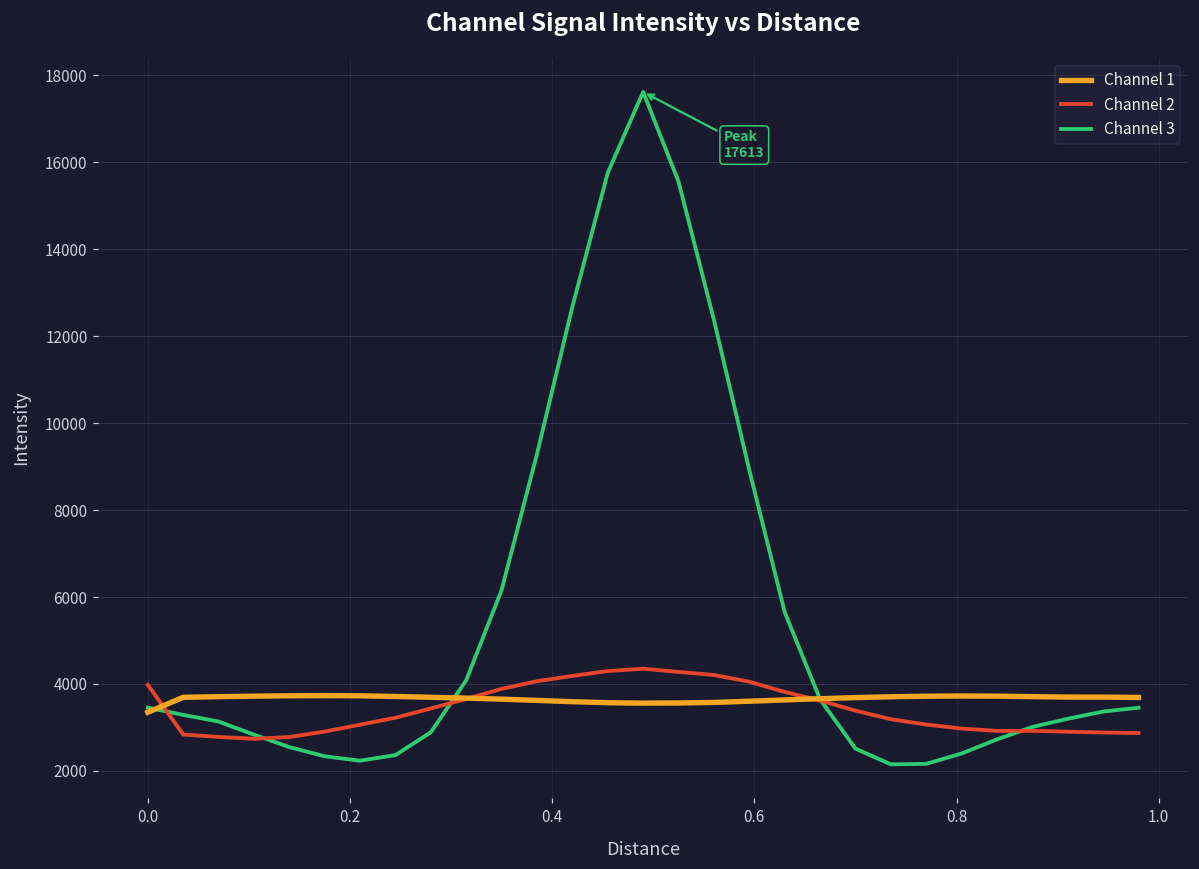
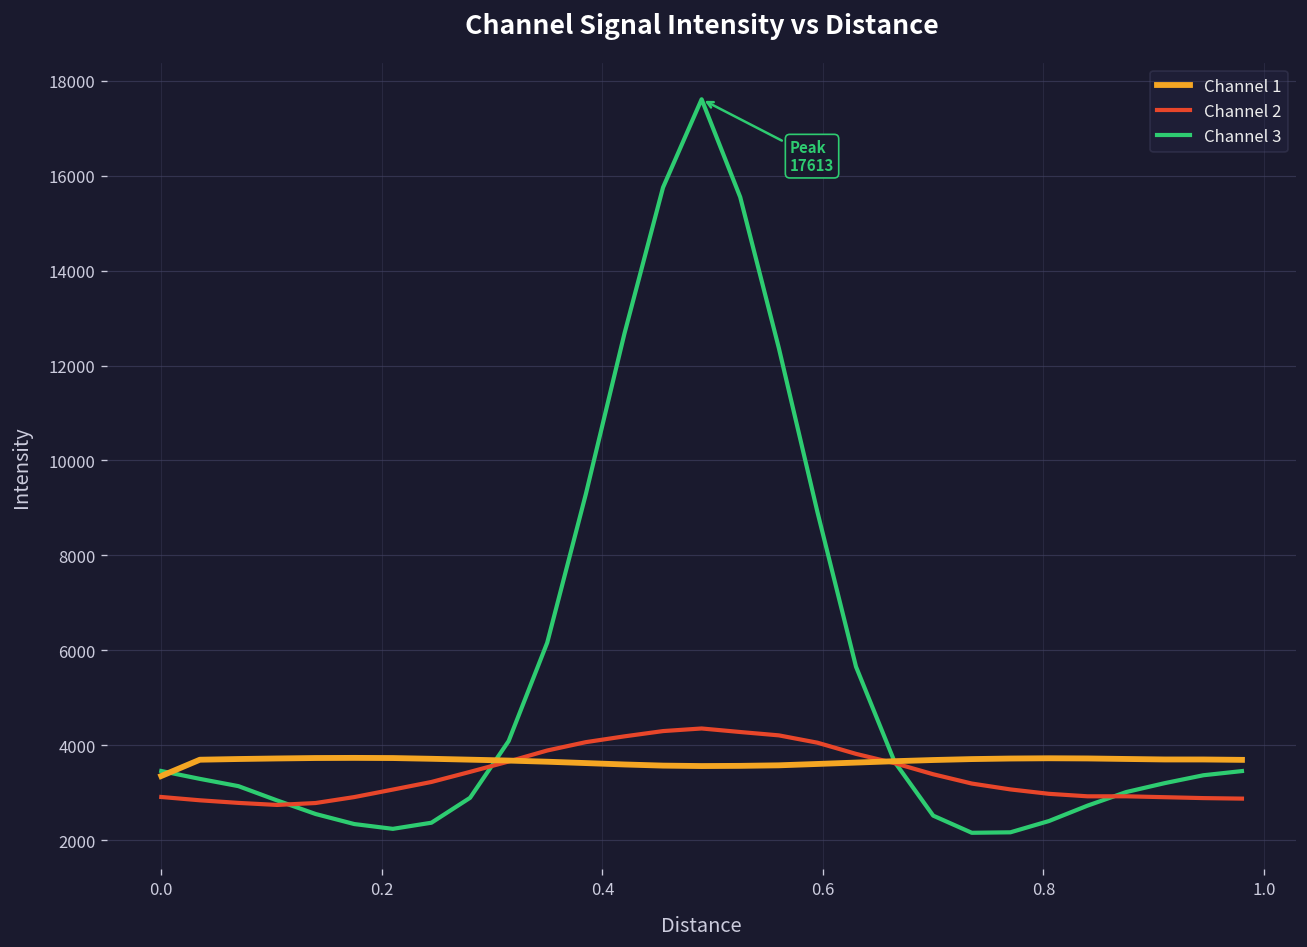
Channel 2, 0.0: 4000 -> 2900
